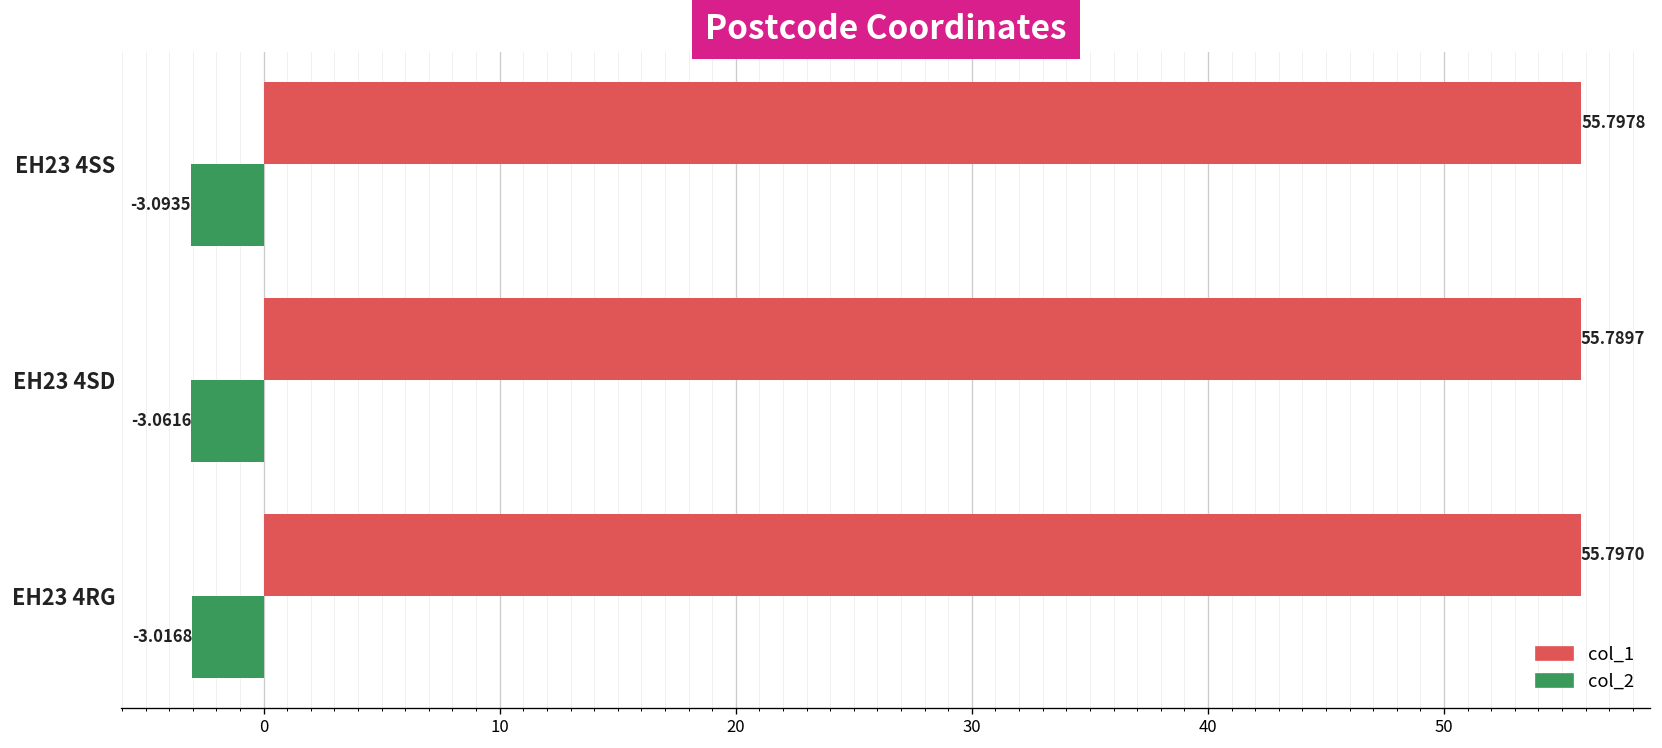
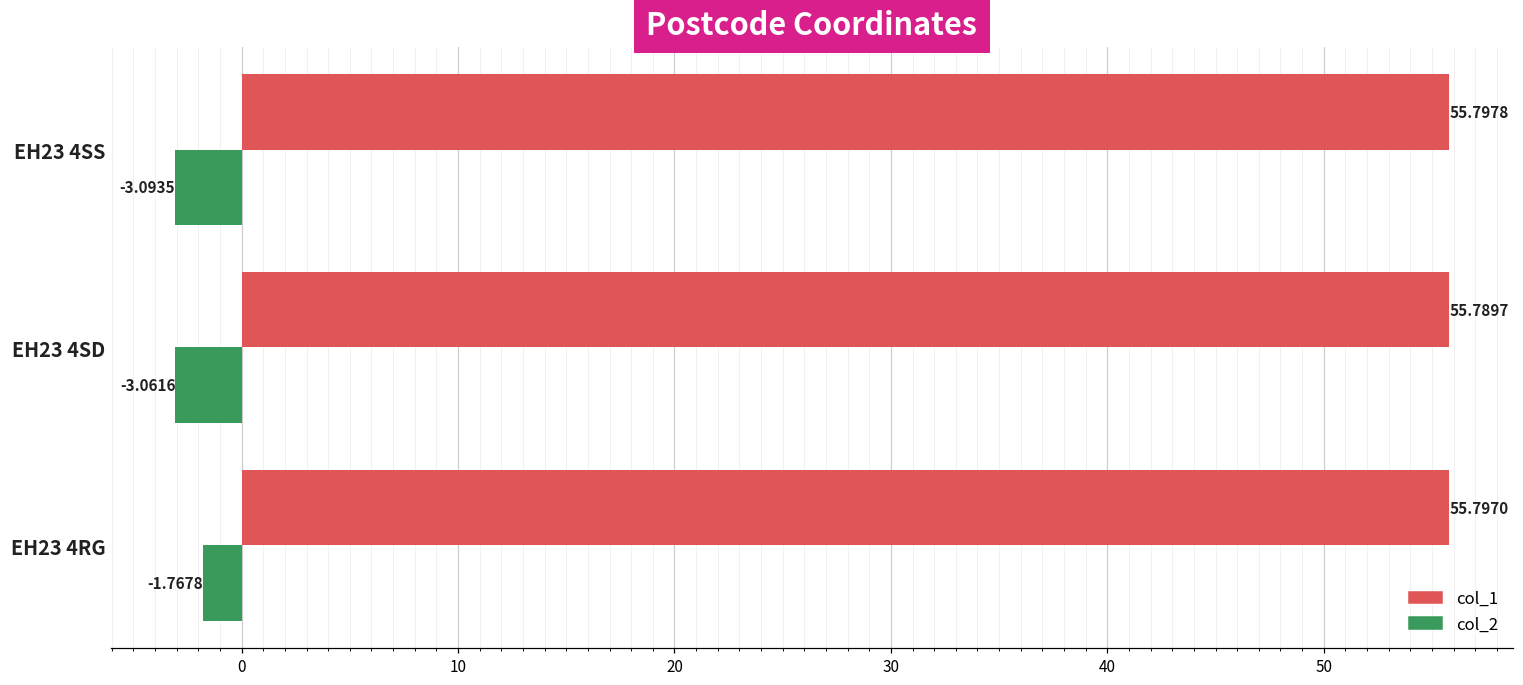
col_2, EH23 4RG: -3.0168 -> -1.7678
